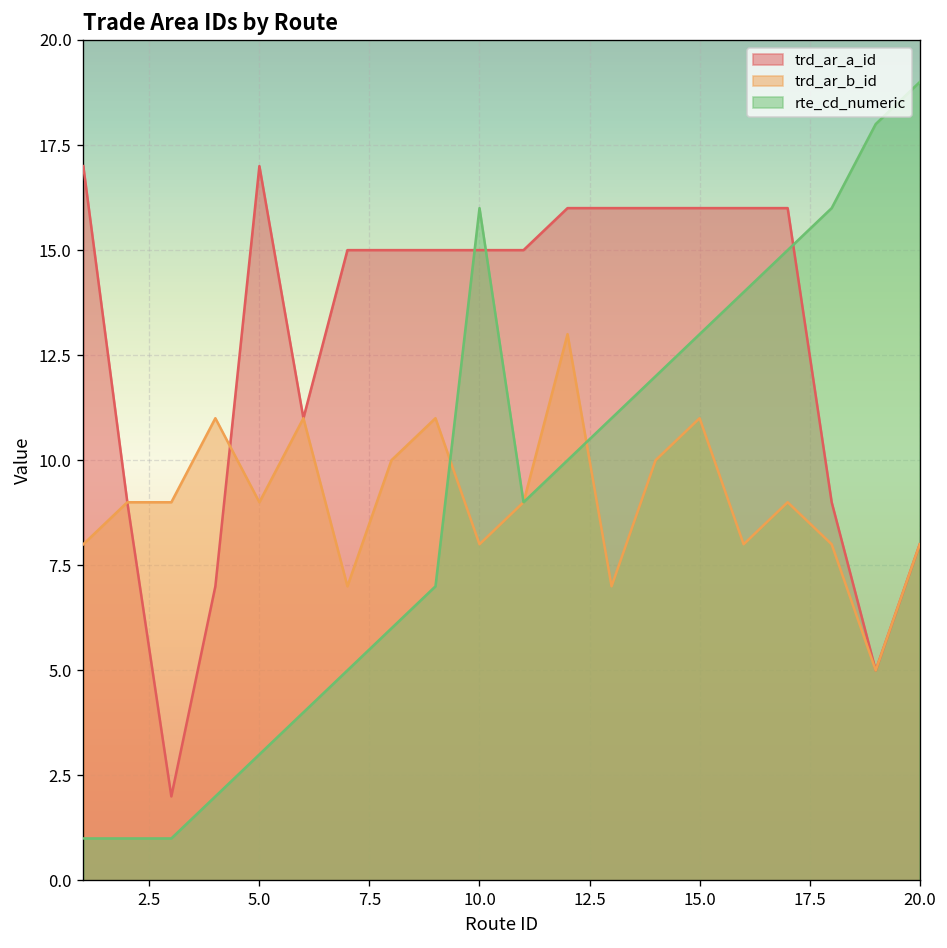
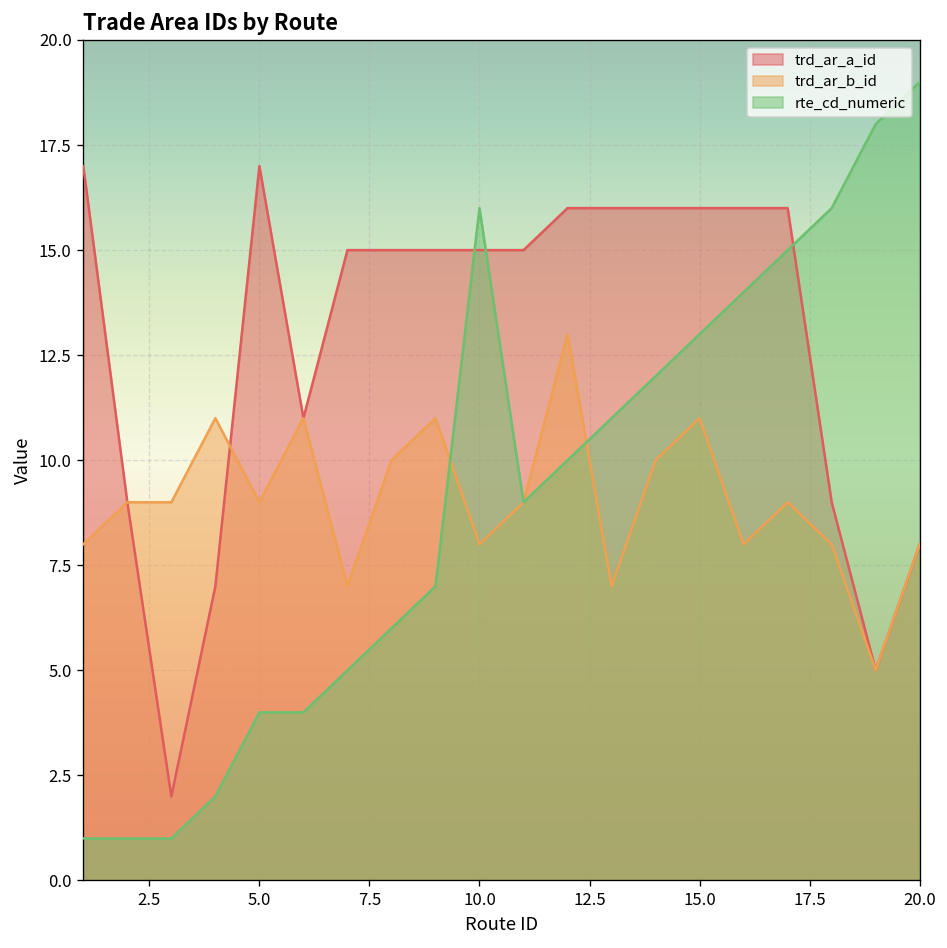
rte_cd_numeric, 5.0: 3 -> 4
